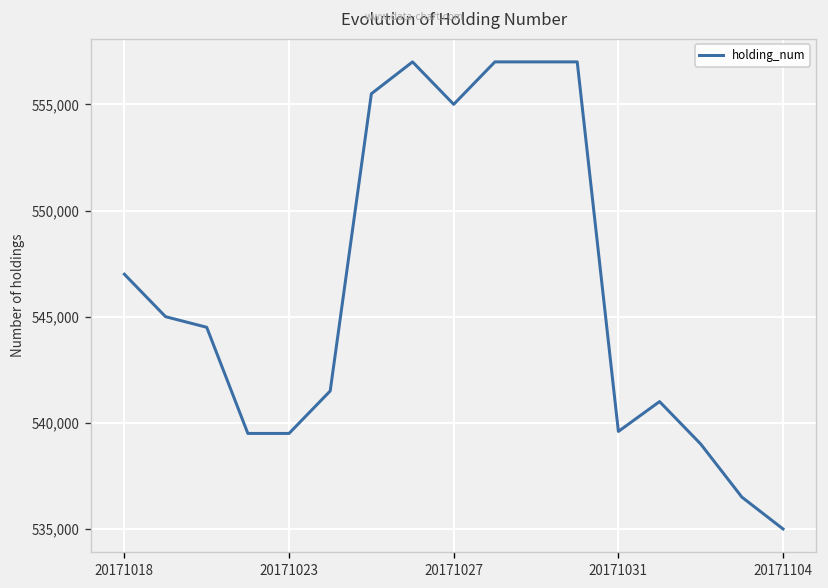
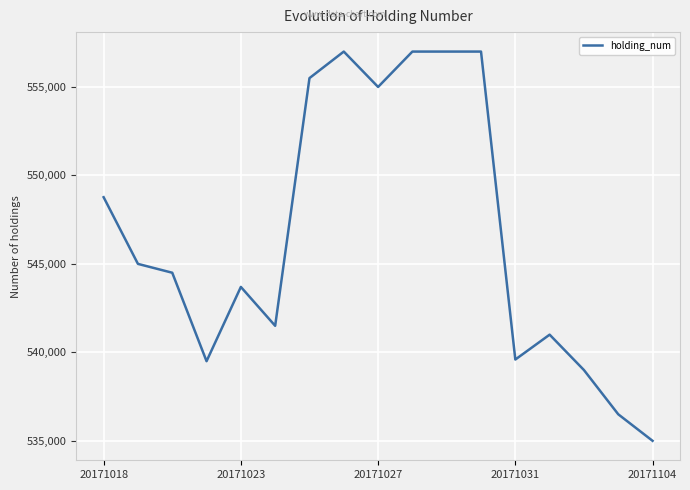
20171018: 547,000 -> 548,800
20171023: 539,500 -> 543,700
